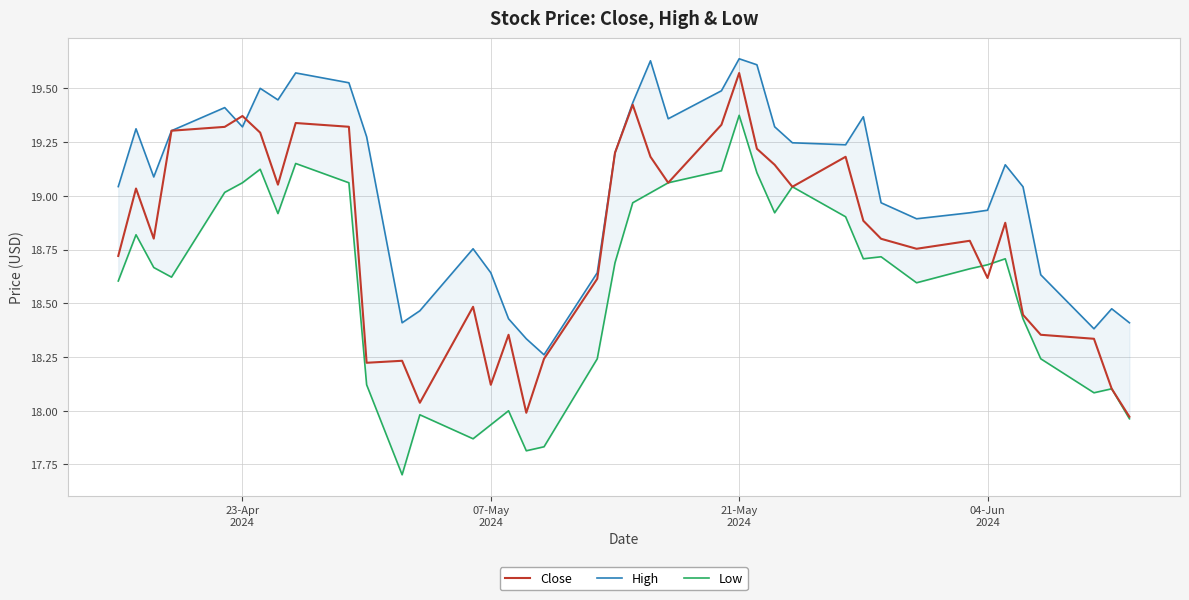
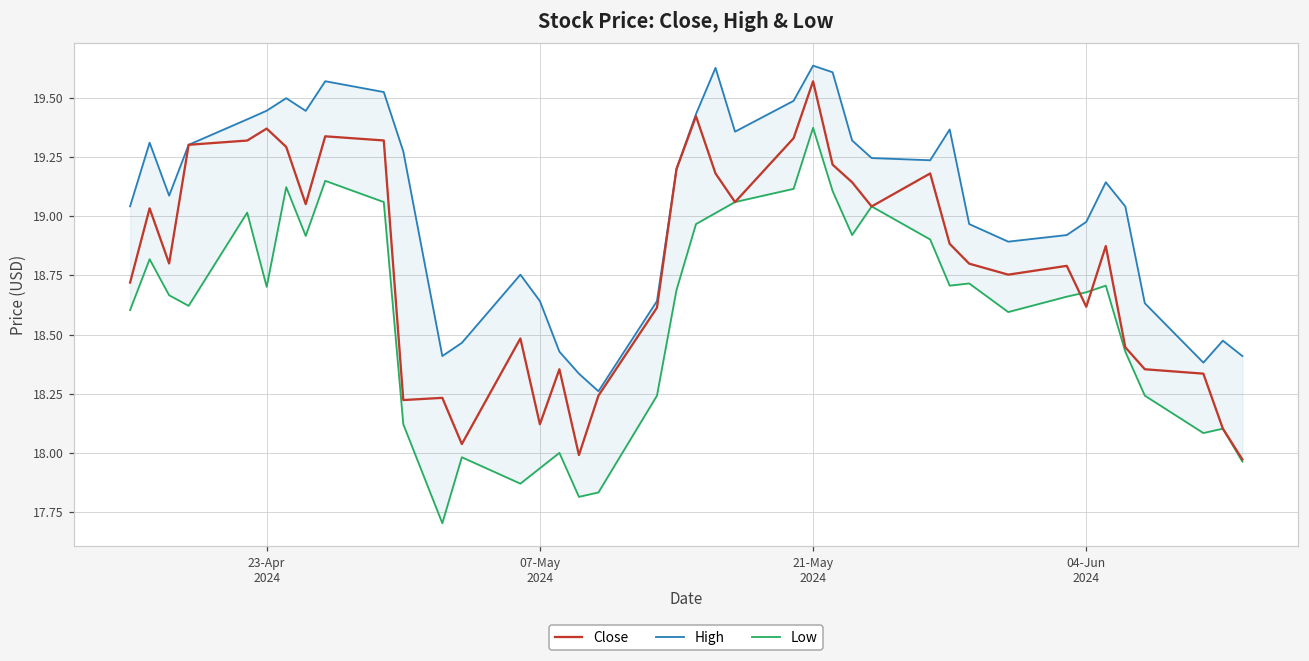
High, 23-Apr 2024: 19.32 -> 19.45
Low, 23-Apr 2024: 19.06 -> 18.70
High, 04-Jun 2024: 18.93 -> 18.98
